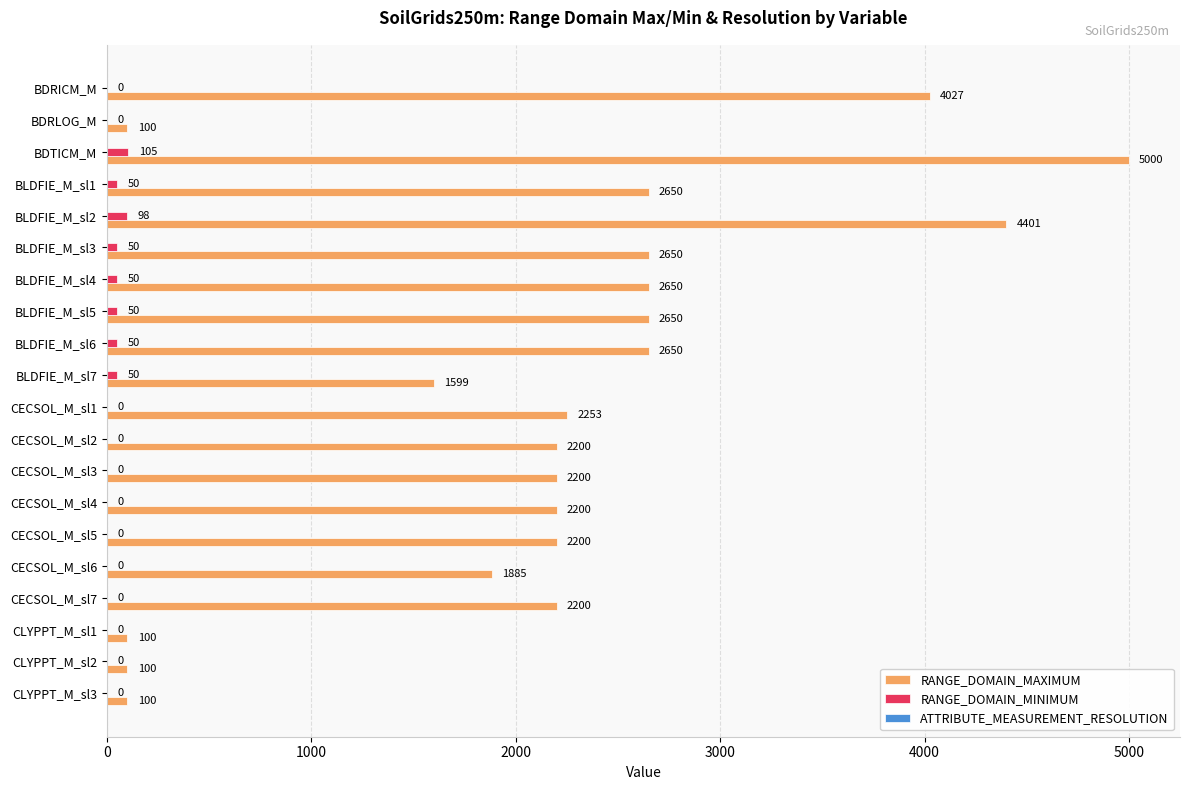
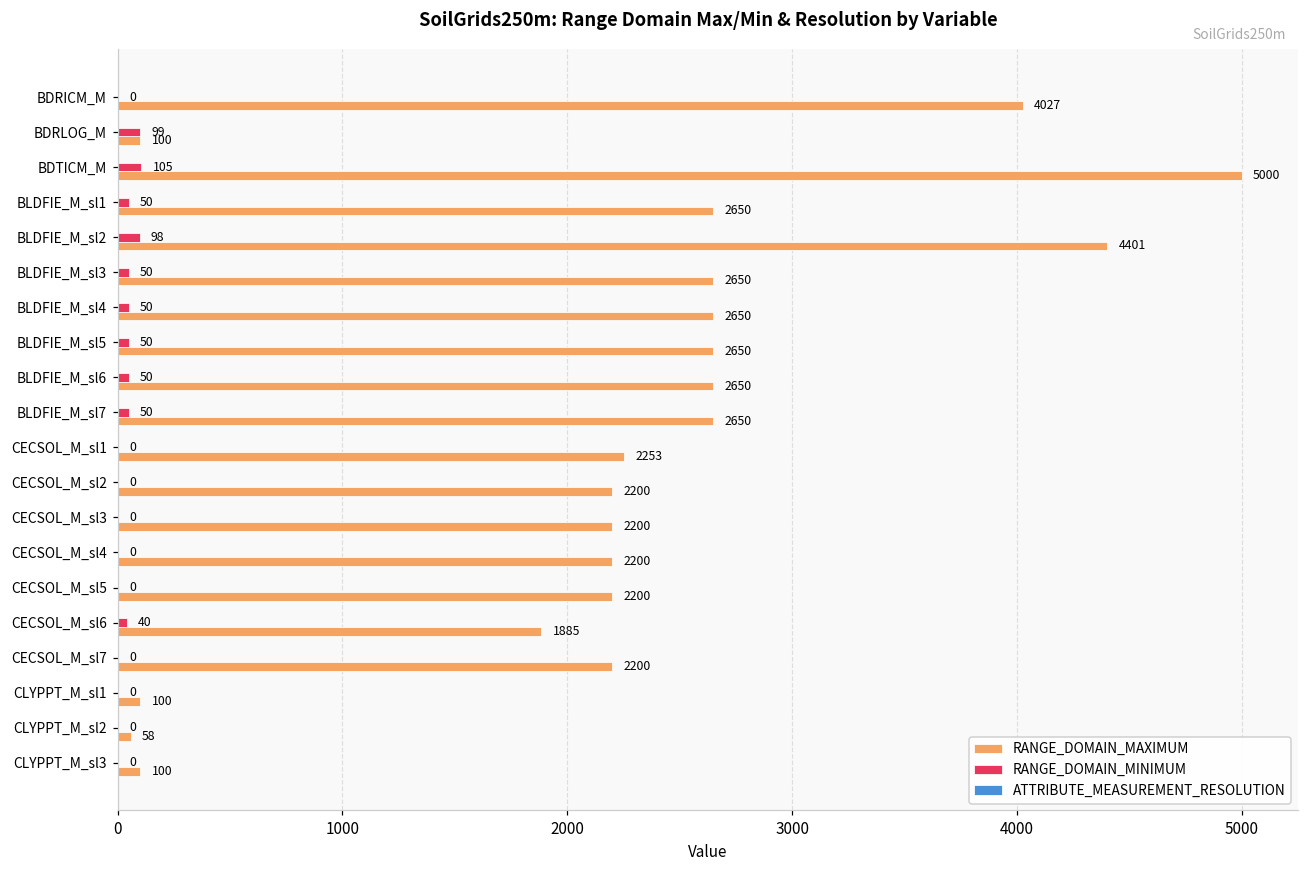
RANGE_DOMAIN_MINIMUM, BDRLOG_M: 0 -> 99
RANGE_DOMAIN_MAXIMUM, BLDFIE_M_sl7: 1599 -> 2650
RANGE_DOMAIN_MINIMUM, CECSOL_M_sl6: 0 -> 40
RANGE_DOMAIN_MAXIMUM, CLYPPT_M_sl2: 100 -> 58
